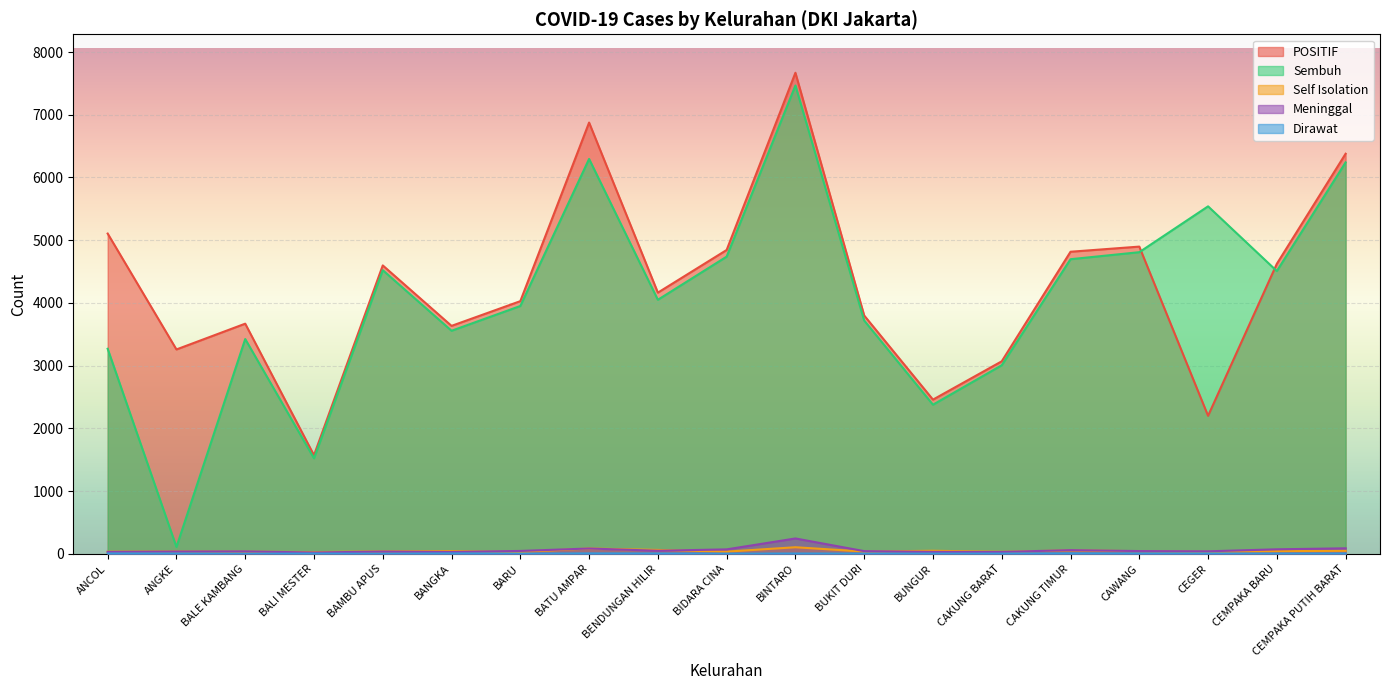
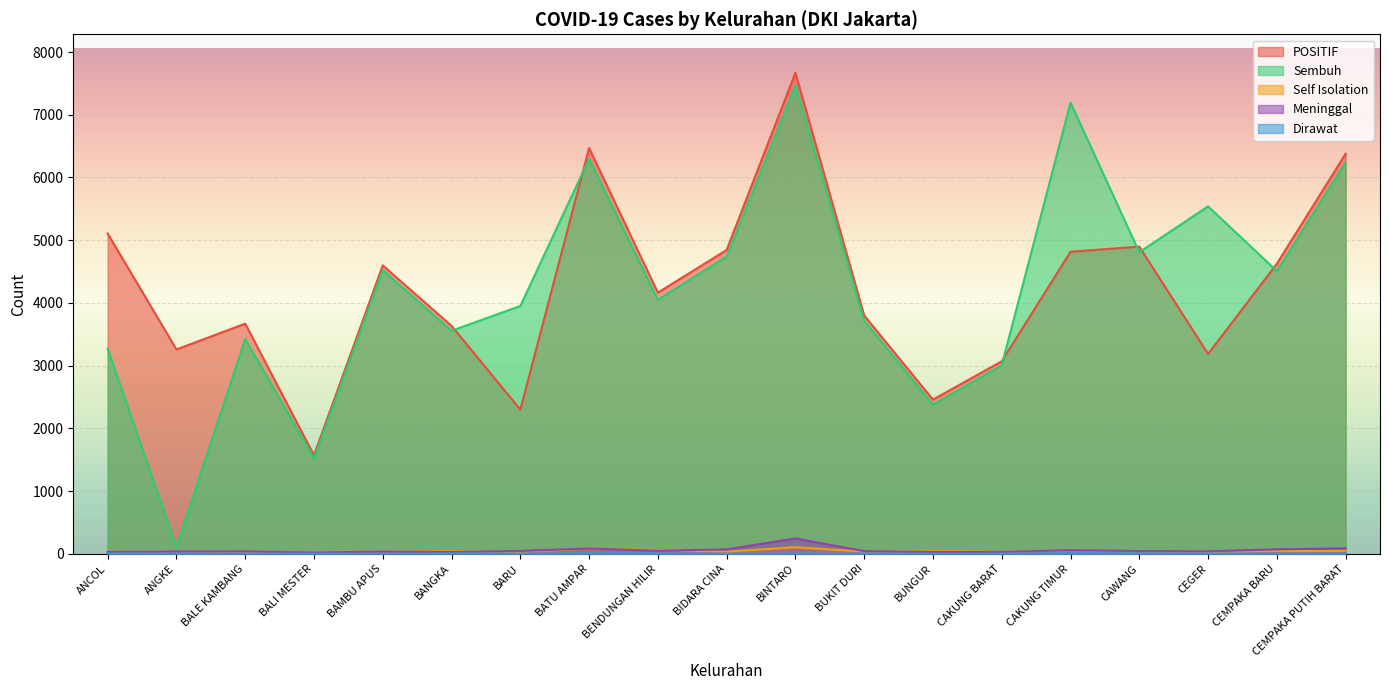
POSITIF, BARU: 4000 -> 2300
POSITIF, BATU AMPAR: 6900 -> 6500
Sembuh, CAKUNG TIMUR: 4700 -> 7200
POSITIF, CEGER: 2200 -> 3200
